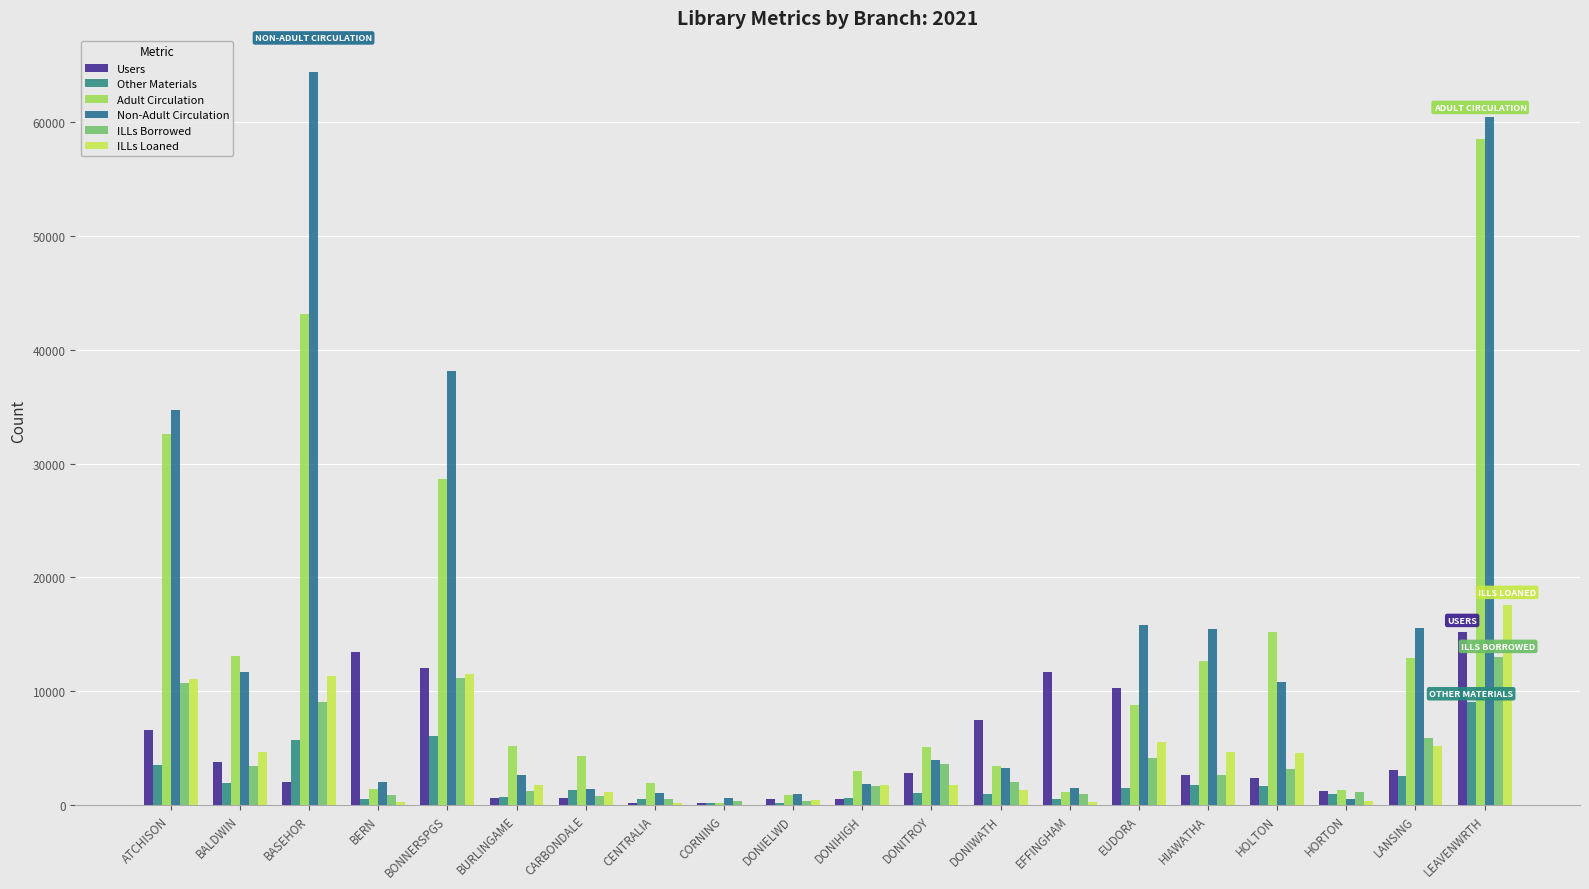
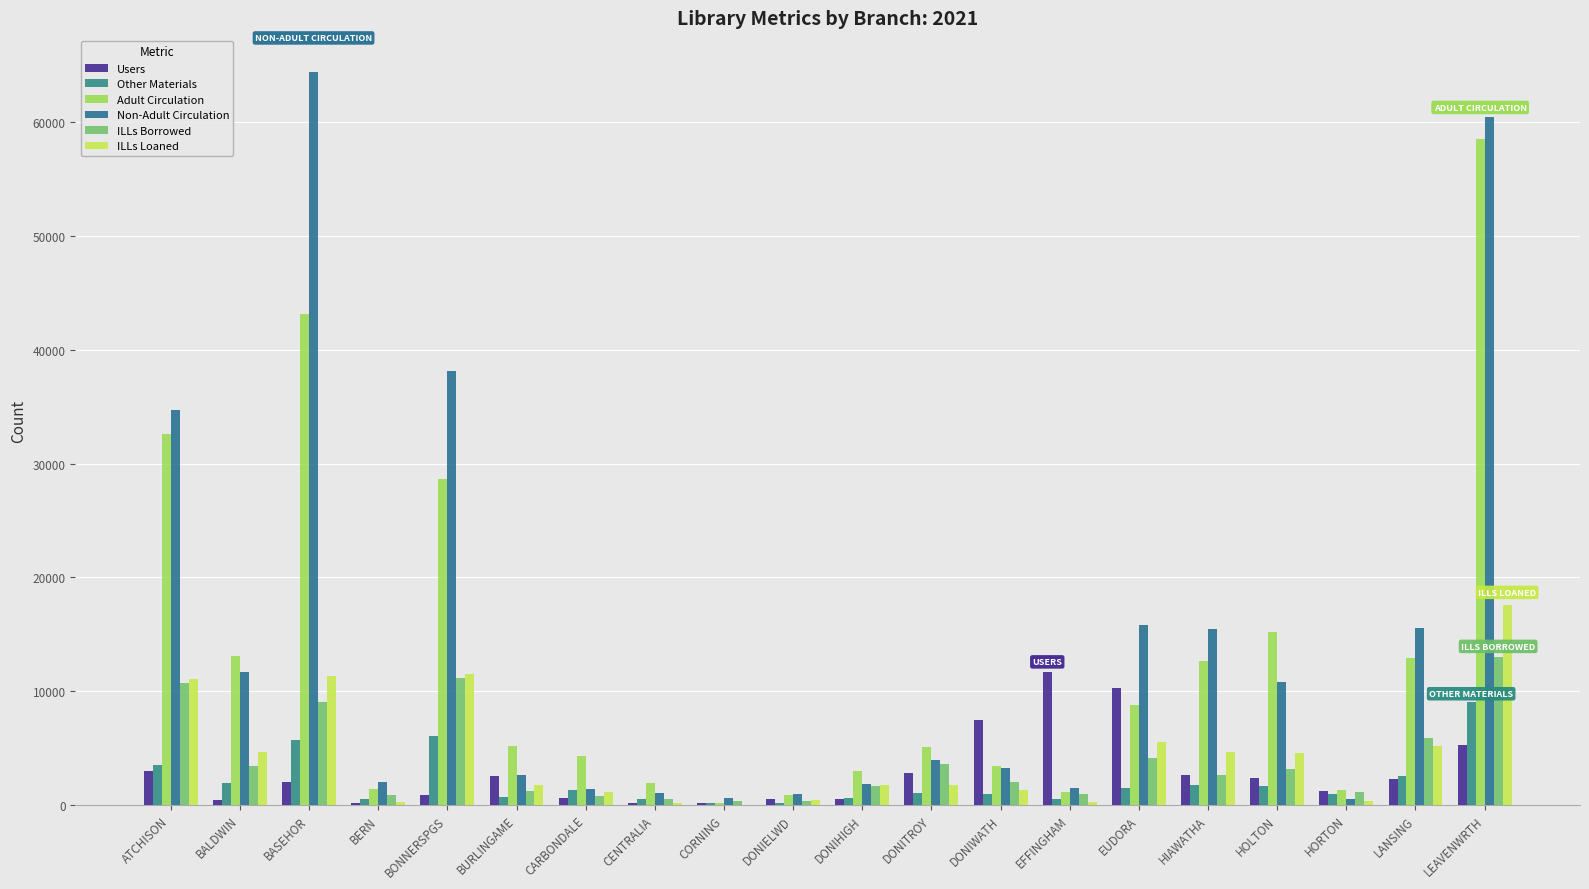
Users, ATCHISON: 6600 -> 3000
Users, BALDWIN: 3800 -> 400
Users, BERN: 13500 -> 200
Users, BONNERSPGS: 12000 -> 900
Users, BURLINGAME: 600 -> 2600
Users, LANSING: 3100 -> 2300
Users, LEAVENWRTH: 15200 -> 5200
